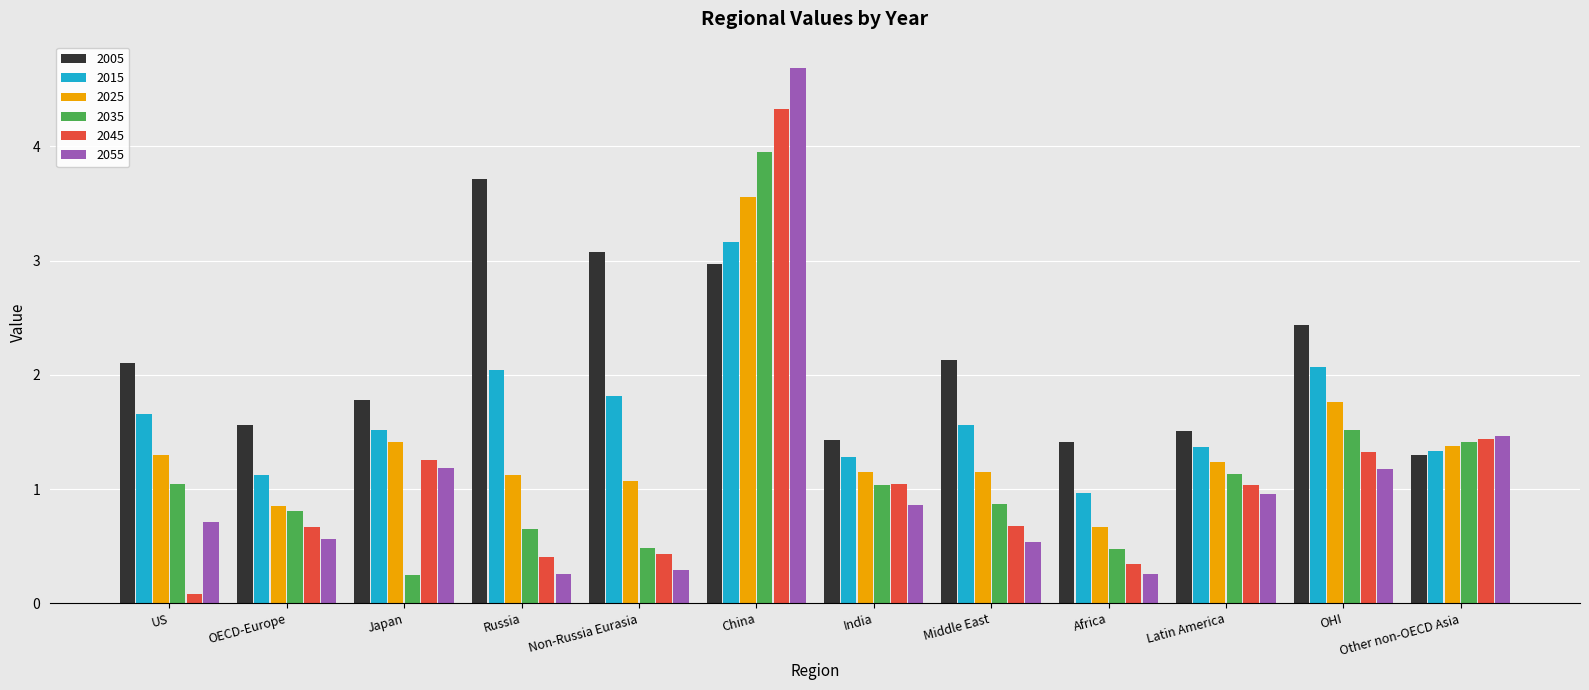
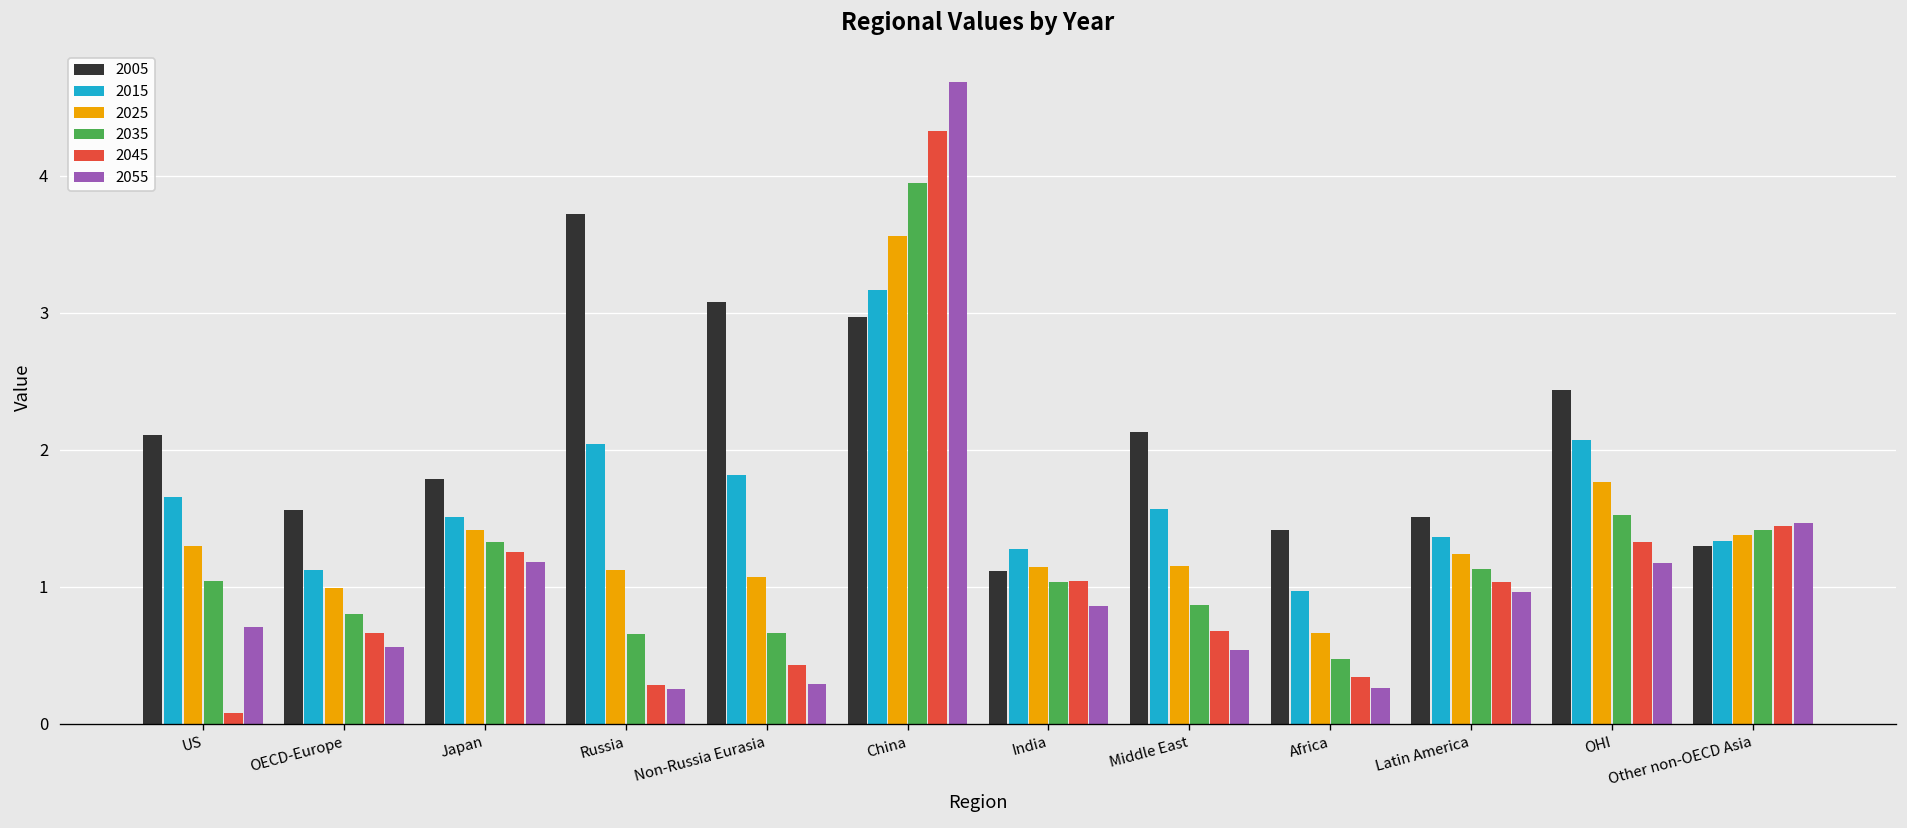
2025, OECD-Europe: 0.85 -> 0.99
2035, Japan: 0.24 -> 1.33
2045, Russia: 0.40 -> 0.28
2035, Non-Russia Eurasia: 0.48 -> 0.66
2005, India: 1.43 -> 1.11
